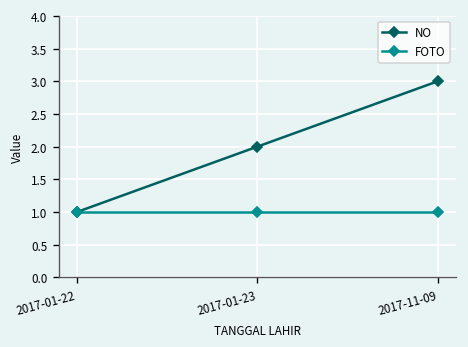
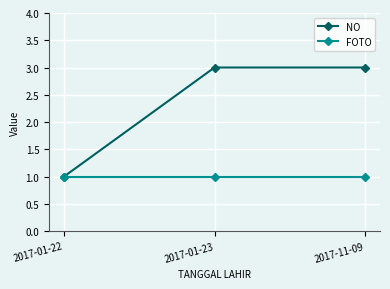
NO, 2017-01-23: 2 -> 3
